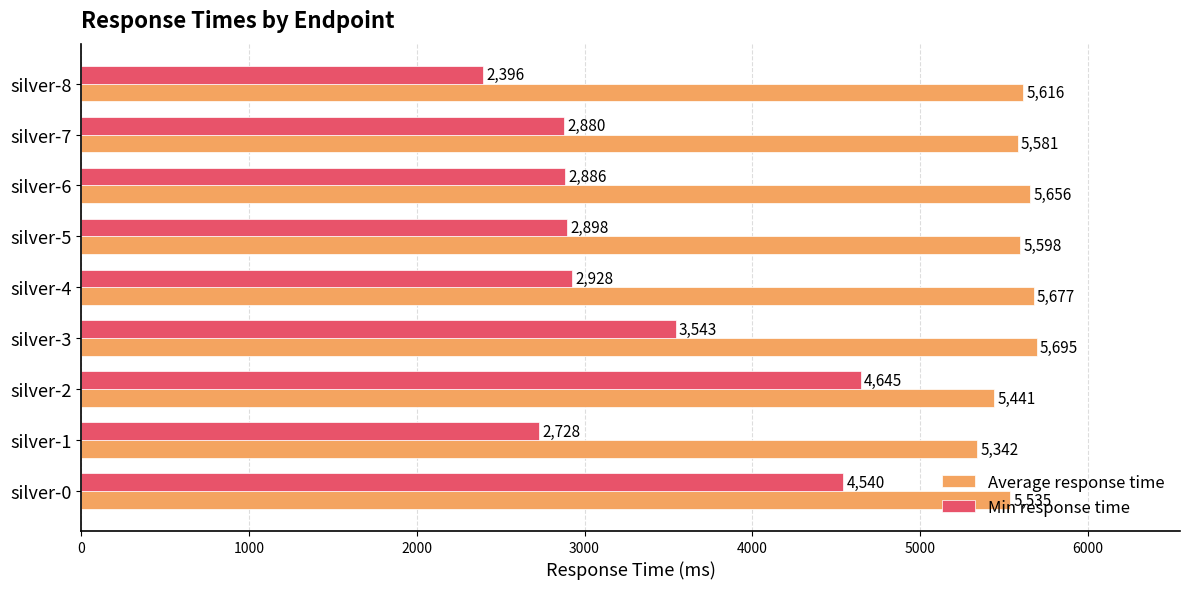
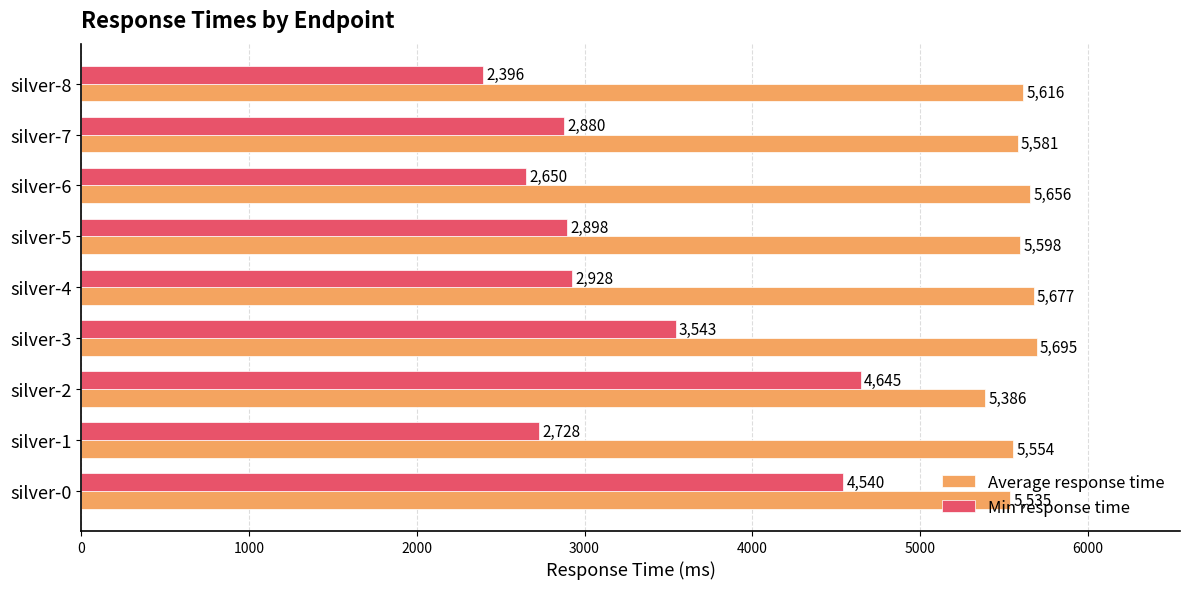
Min response time, silver-6: 2,886 -> 2,650
Average response time, silver-2: 5,441 -> 5,386
Average response time, silver-1: 5,342 -> 5,554
